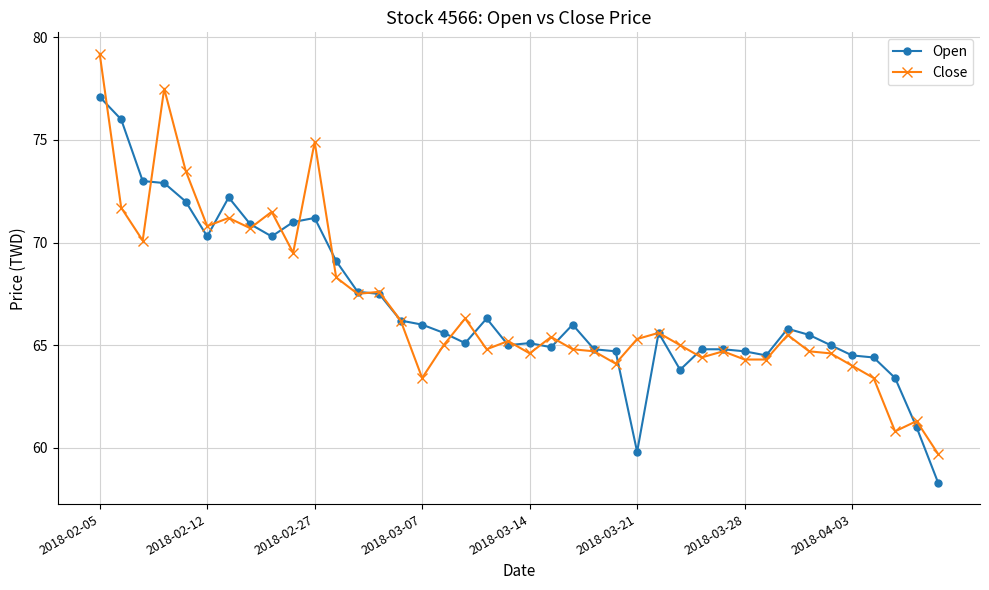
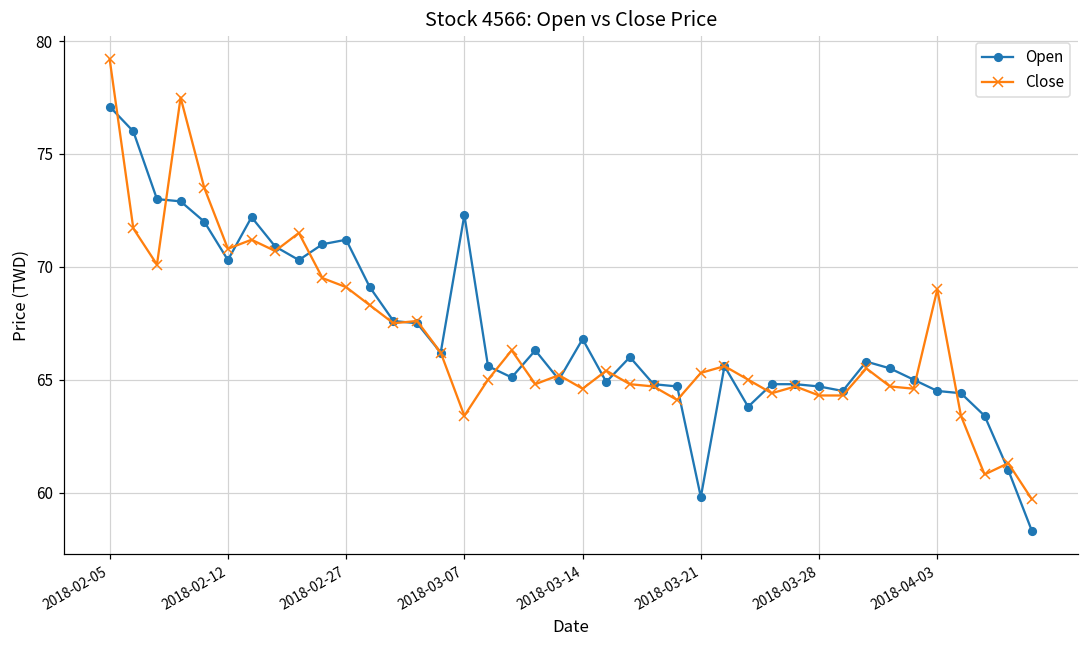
Close, 2018-02-27: 74.9 -> 69.1
Open, 2018-03-07: 66.0 -> 72.3
Open, 2018-03-14: 65.1 -> 66.8
Close, 2018-04-03: 64 -> 69
